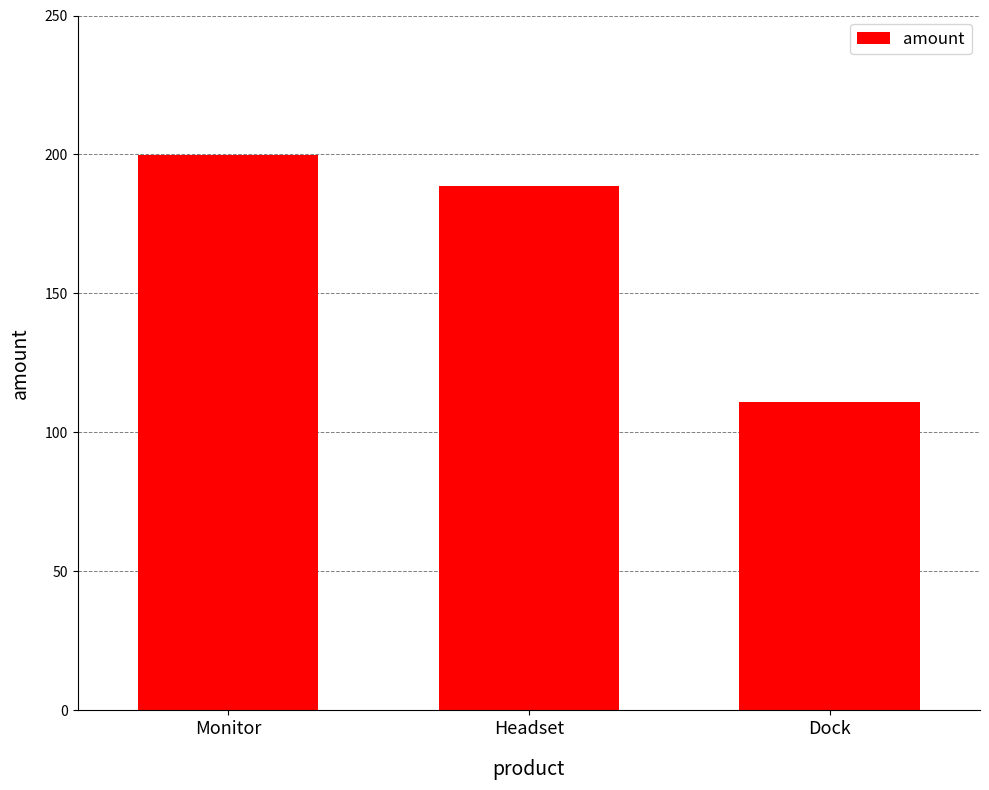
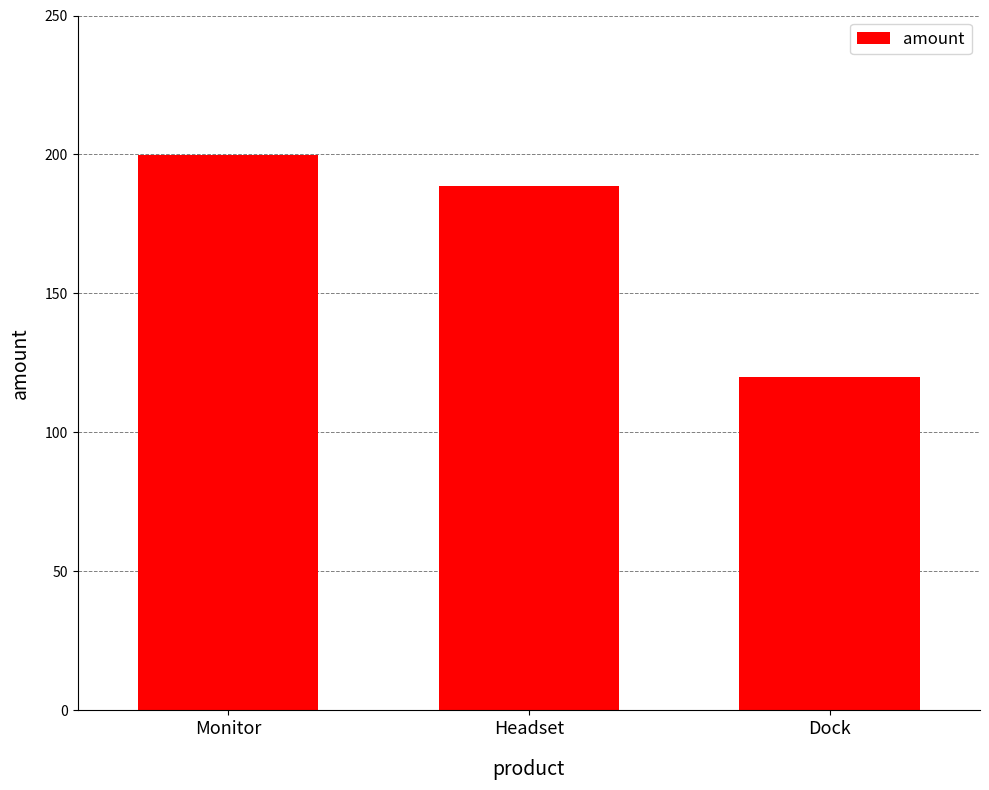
Dock: 111 -> 120
